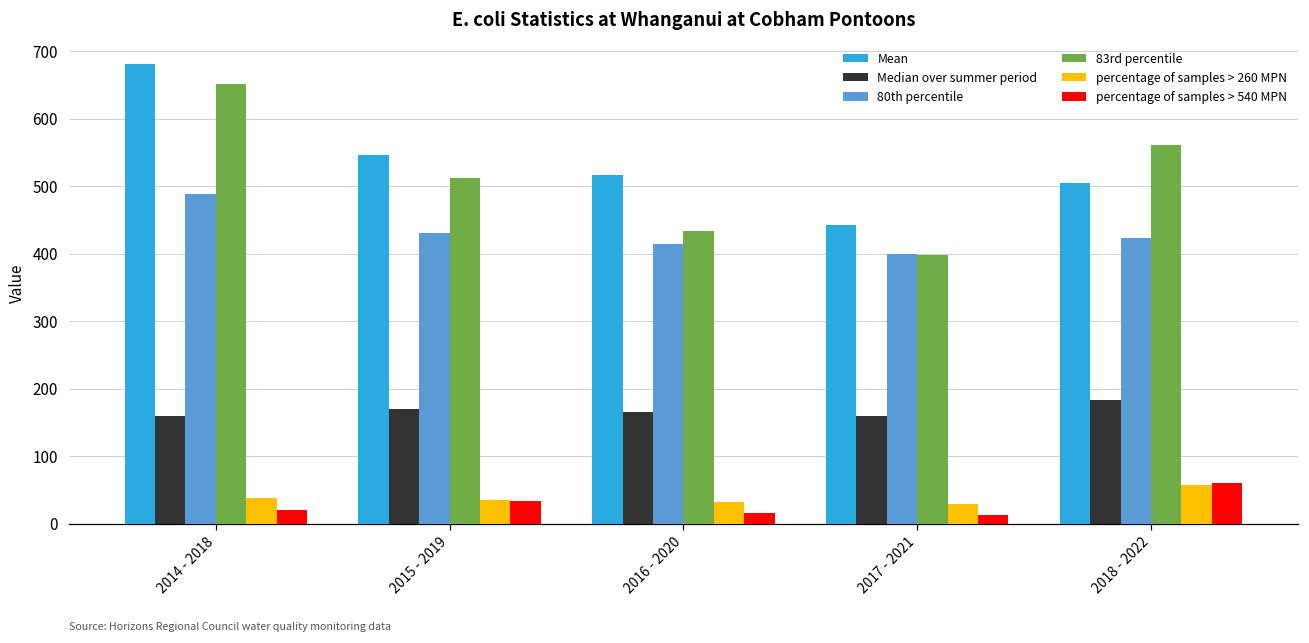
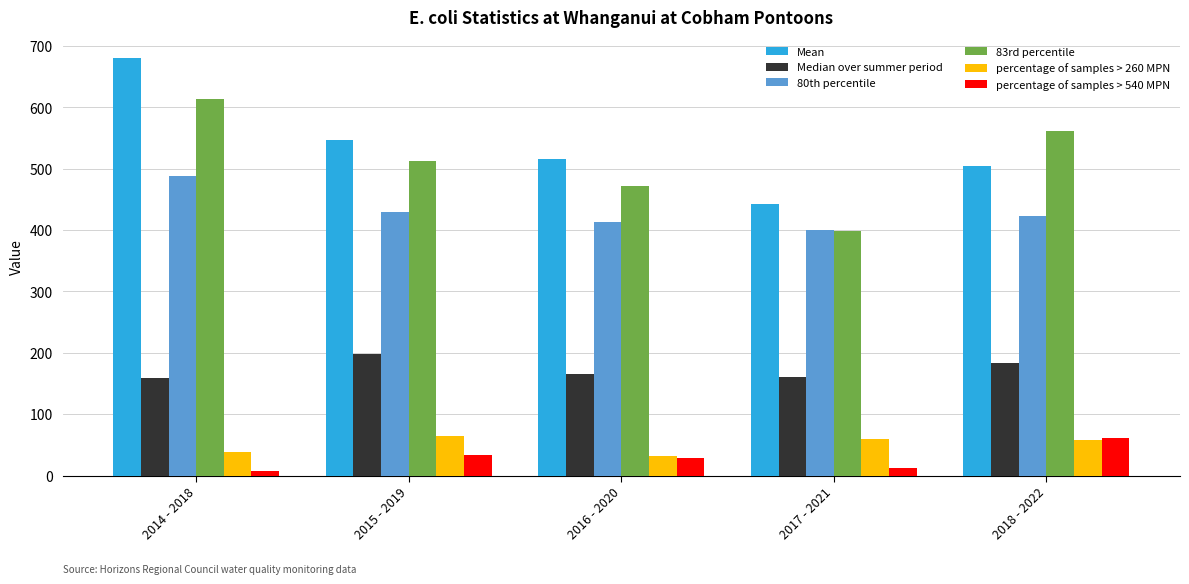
83rd percentile, 2014 - 2018: 650 -> 610
percentage of samples > 540 MPN, 2014 - 2018: 20 -> 10
Median over summer period, 2015 - 2019: 170 -> 200
percentage of samples > 260 MPN, 2015 - 2019: 40 -> 70
83rd percentile, 2016 - 2020: 430 -> 470
percentage of samples > 540 MPN, 2016 - 2020: 20 -> 30
percentage of samples > 260 MPN, 2017 - 2021: 30 -> 60
